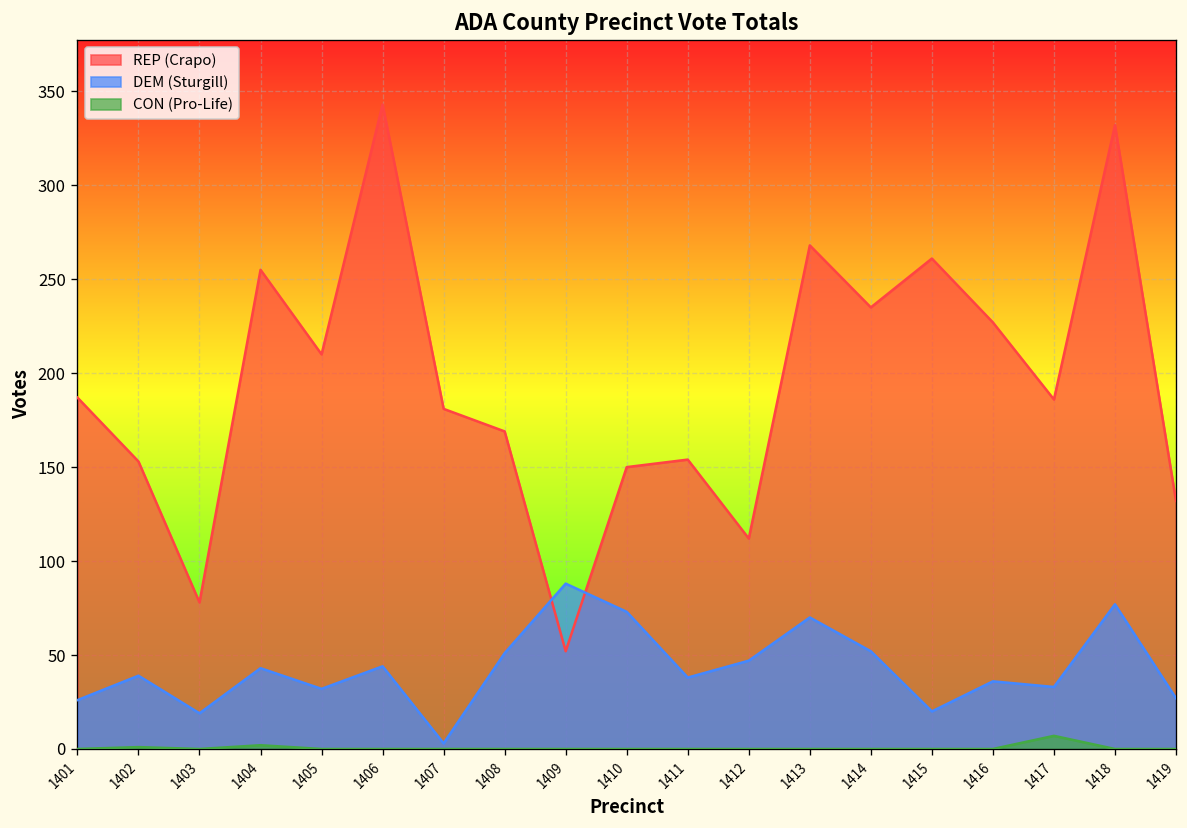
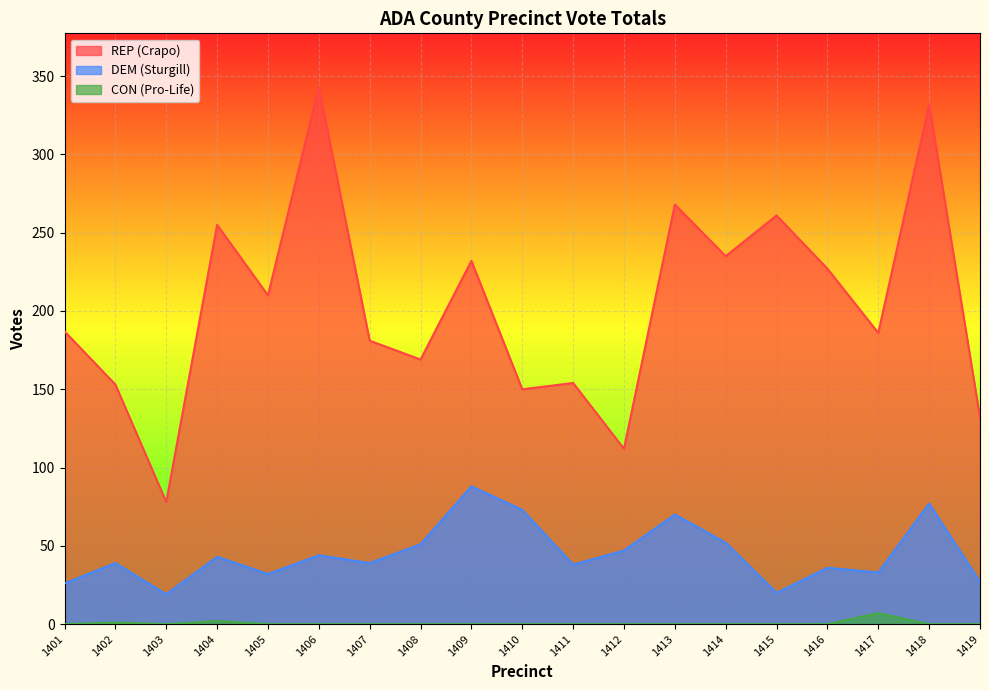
DEM (Sturgill), 1407: 3 -> 39
REP (Crapo), 1409: 52 -> 232
